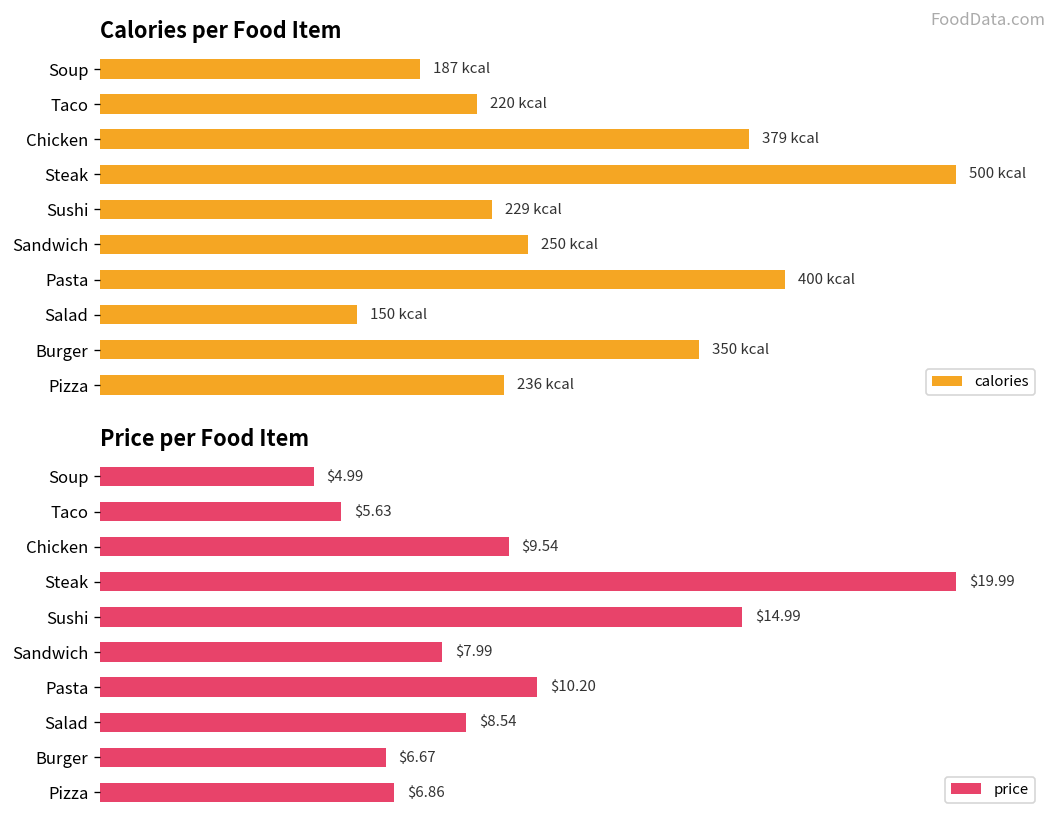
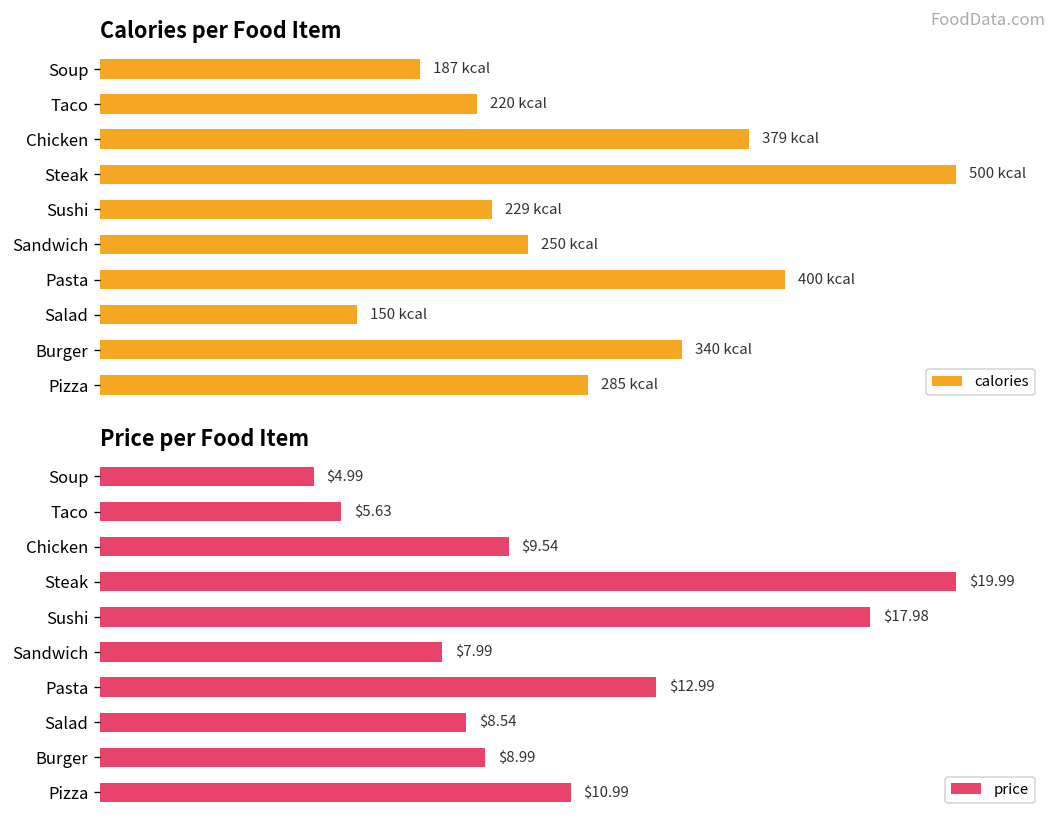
Calories per Food Item, Burger: 350 -> 340
Calories per Food Item, Pizza: 236 -> 285
Price per Food Item, Sushi: $14.99 -> $17.98
Price per Food Item, Pasta: $10.20 -> $12.99
Price per Food Item, Burger: $6.67 -> $8.99
Price per Food Item, Pizza: $6.86 -> $10.99
